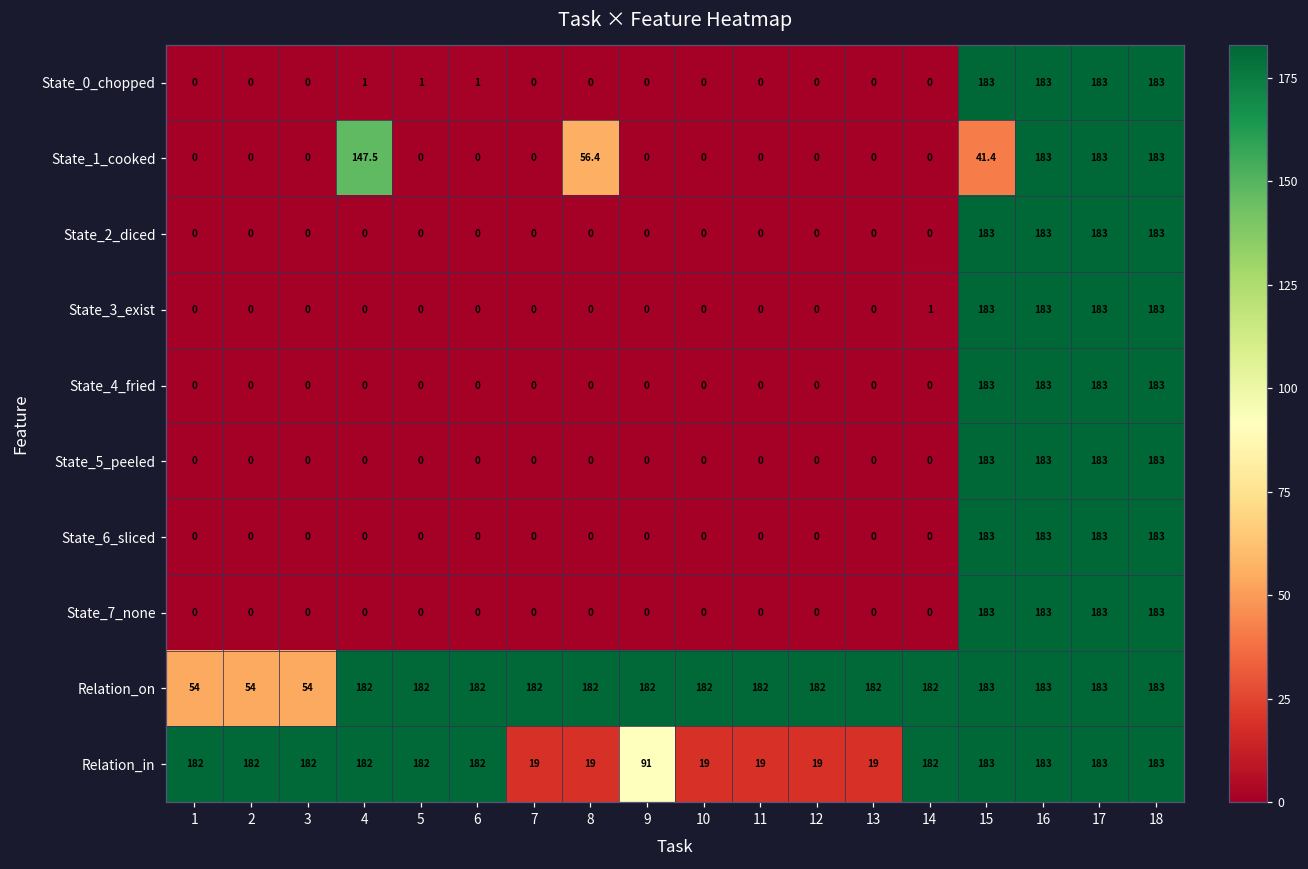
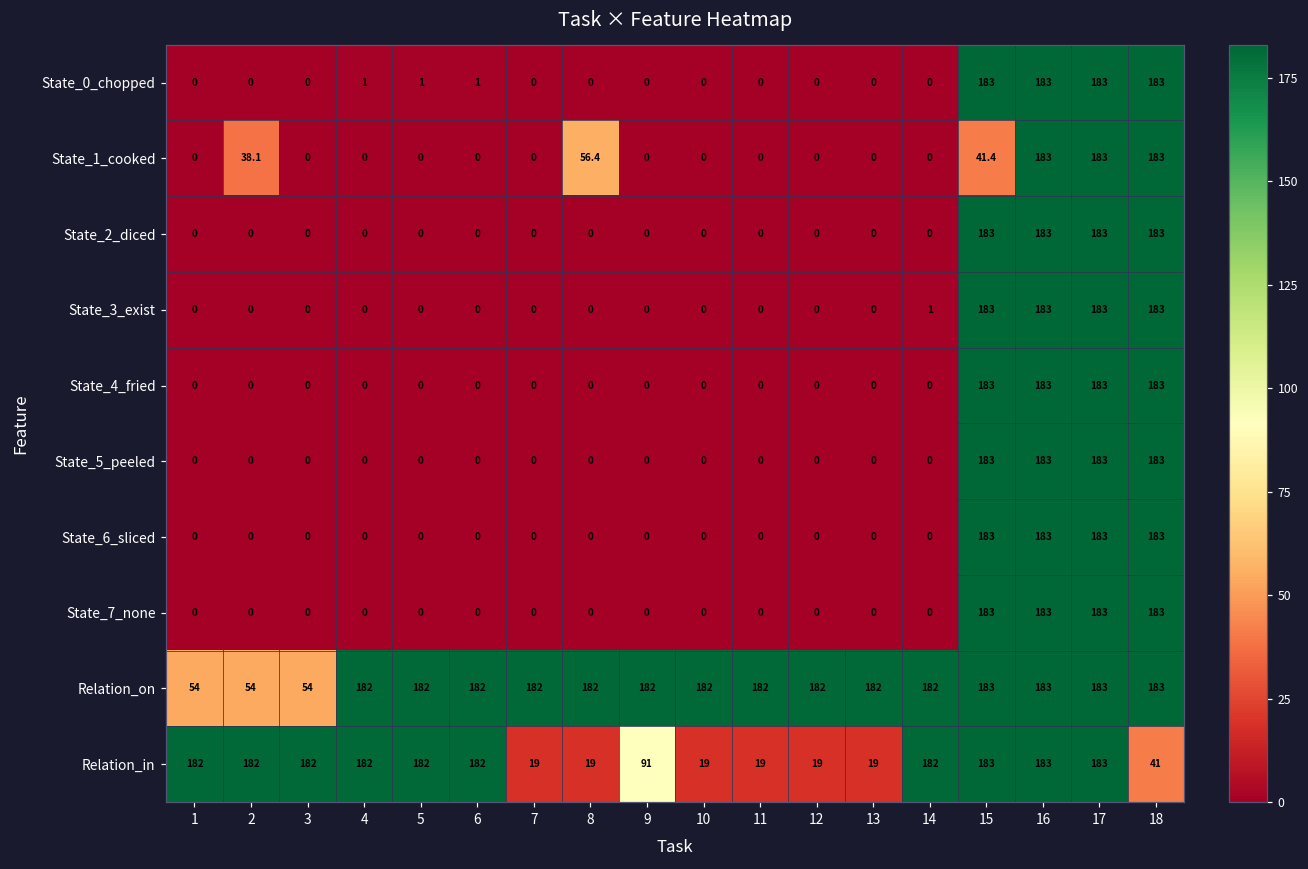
State_1_cooked, 2: 0 -> 38.1
State_1_cooked, 4: 147.5 -> 0
Relation_in, 18: 183 -> 41
